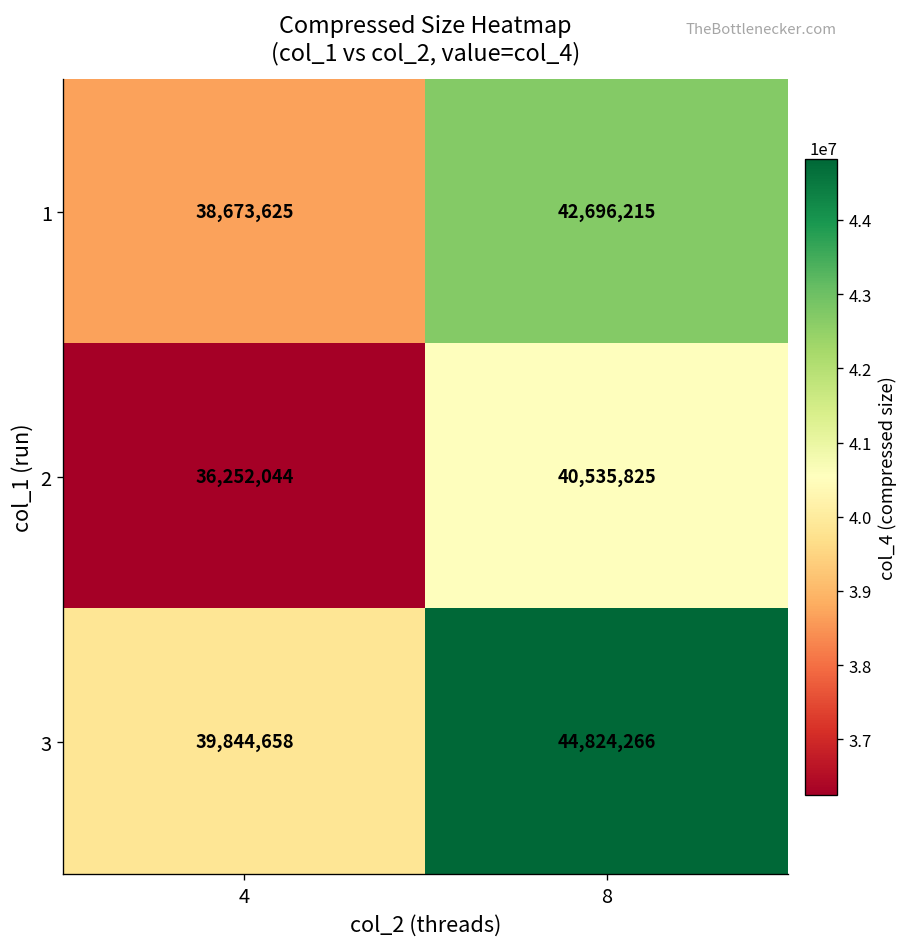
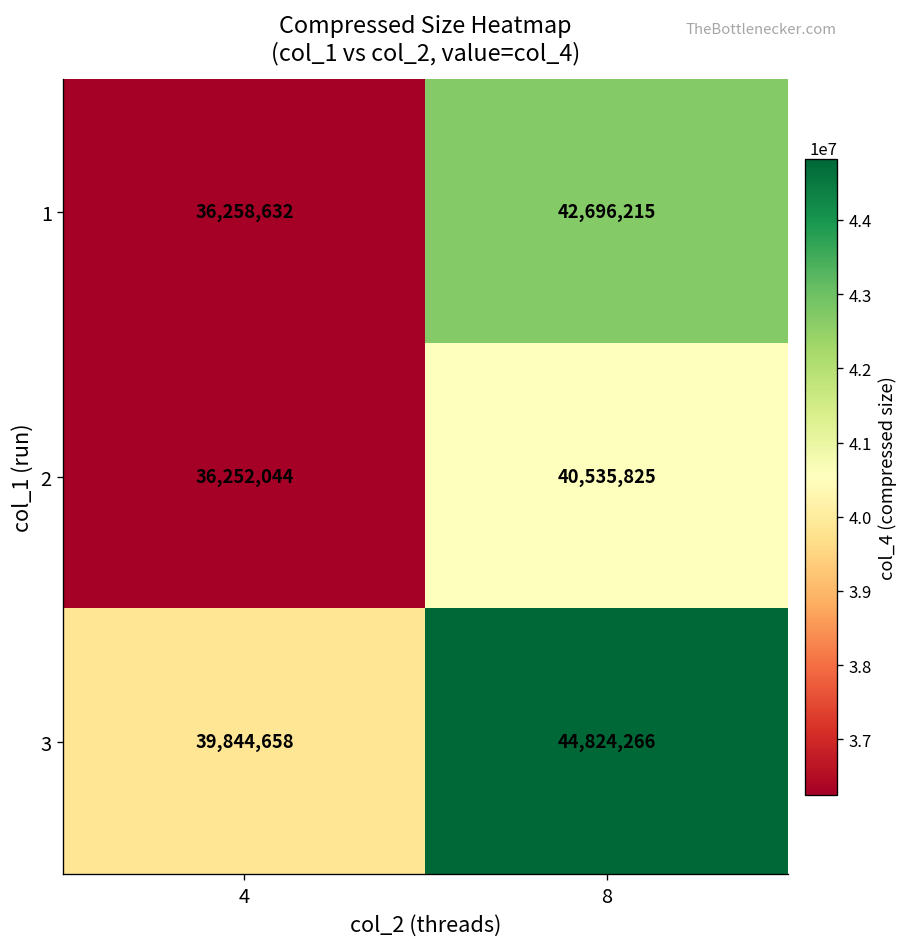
1, 4: 38,673,625 -> 36,258,632
